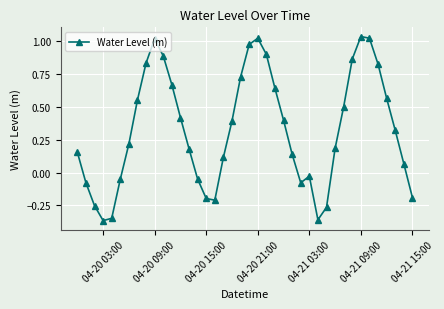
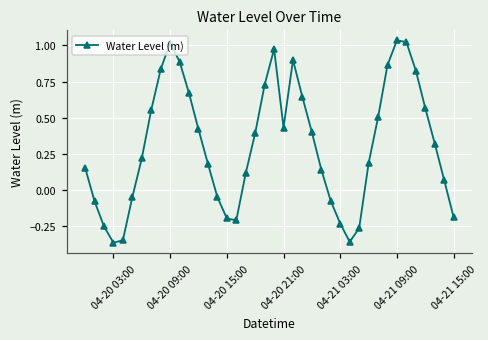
04-20 21:00: 1.02 -> 0.43
04-21 03:00: -0.03 -> -0.23
